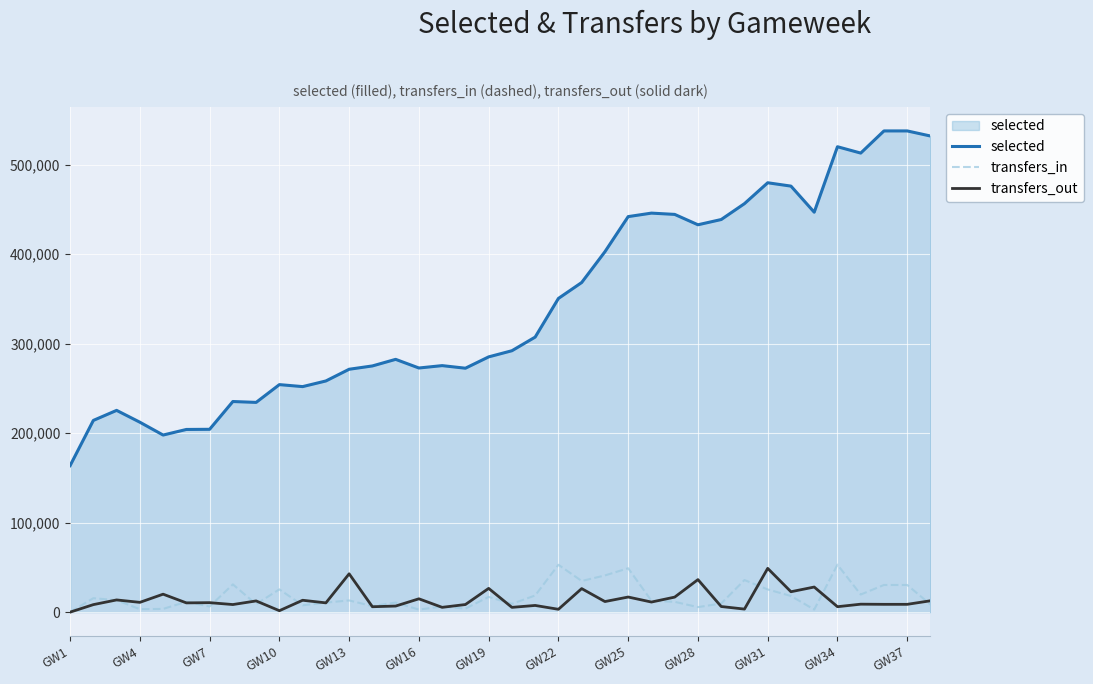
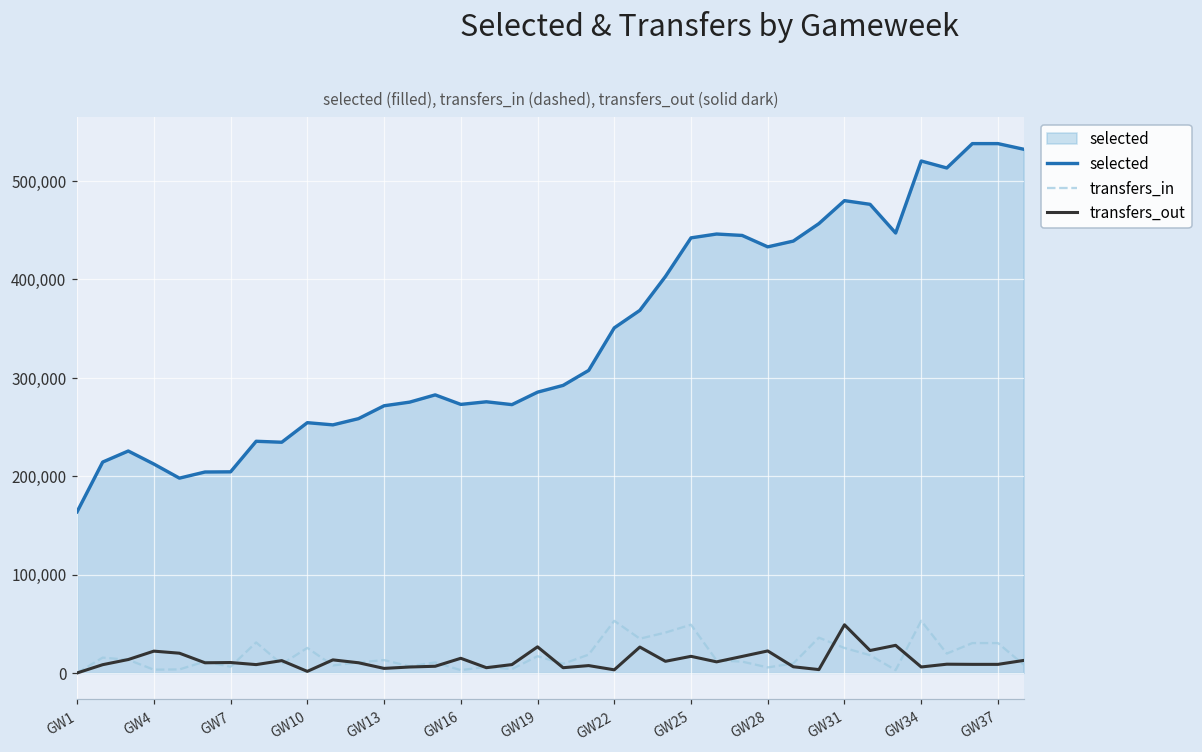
transfers_out, GW4: 10,000 -> 20,000
transfers_out, GW13: 40,000 -> 0
transfers_out, GW28: 40,000 -> 20,000
